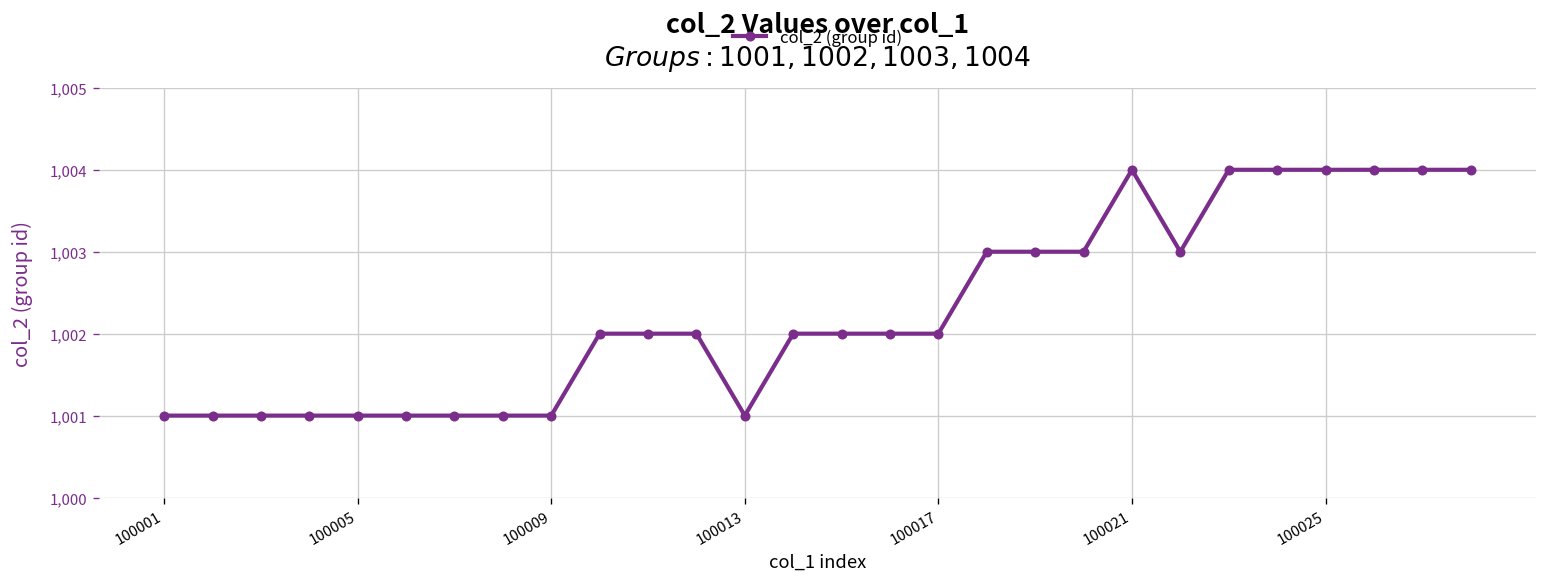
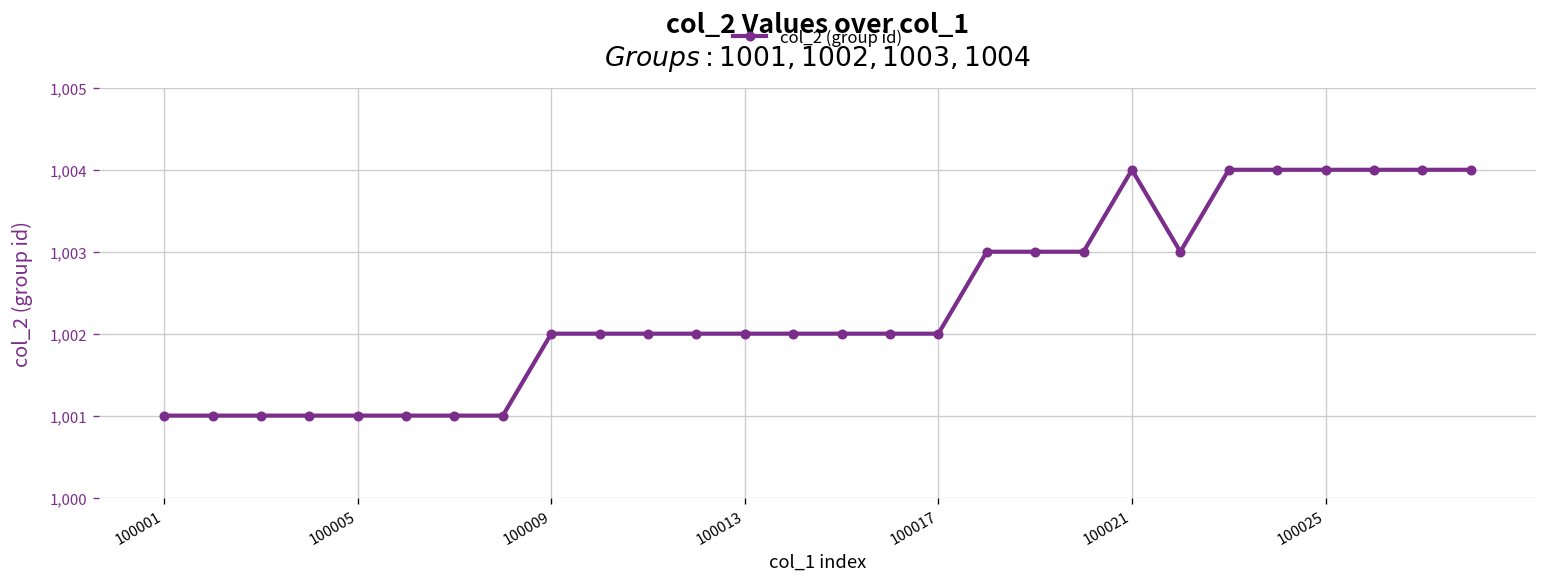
100009: 1,001 -> 1,002
100013: 1,001 -> 1,002
